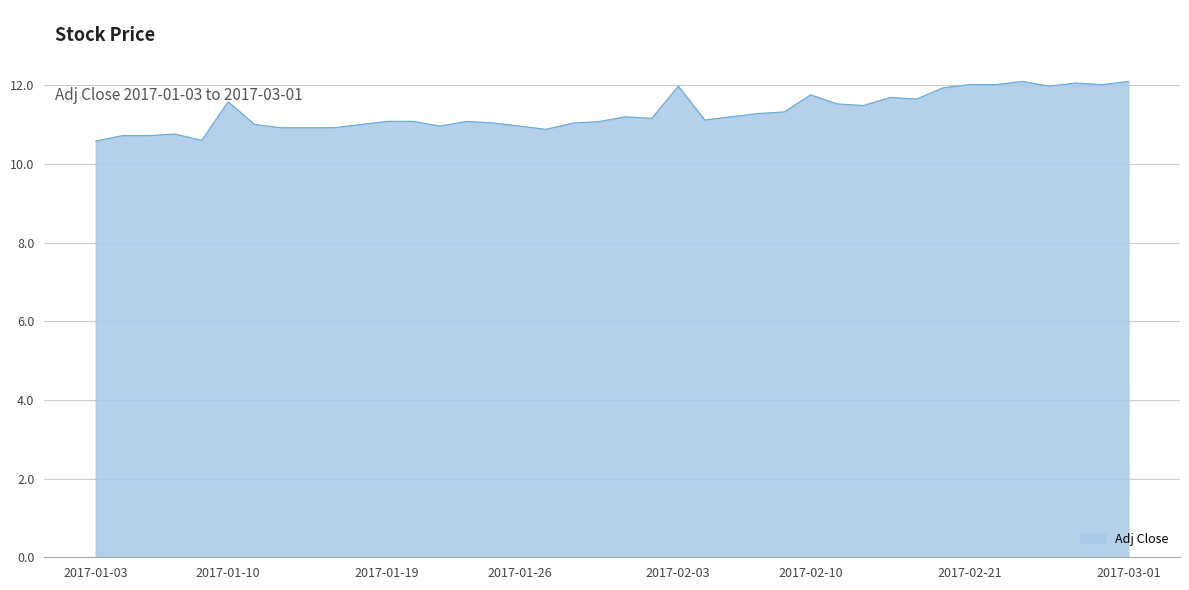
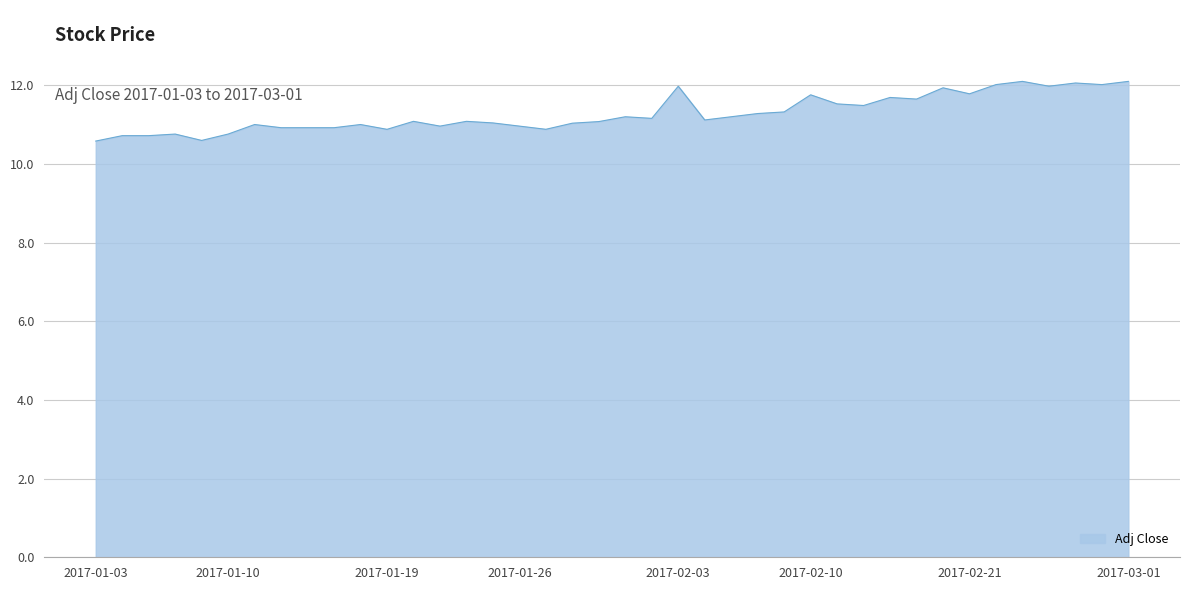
2017-01-10: 11.6 -> 10.8
2017-01-19: 11.1 -> 10.9
2017-02-21: 12.0 -> 11.8
